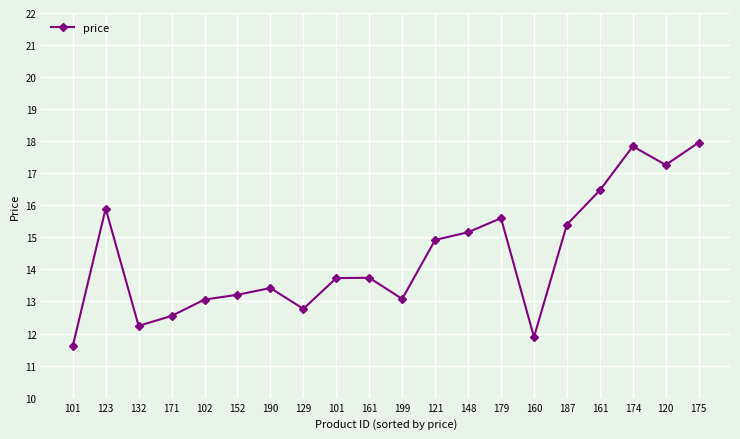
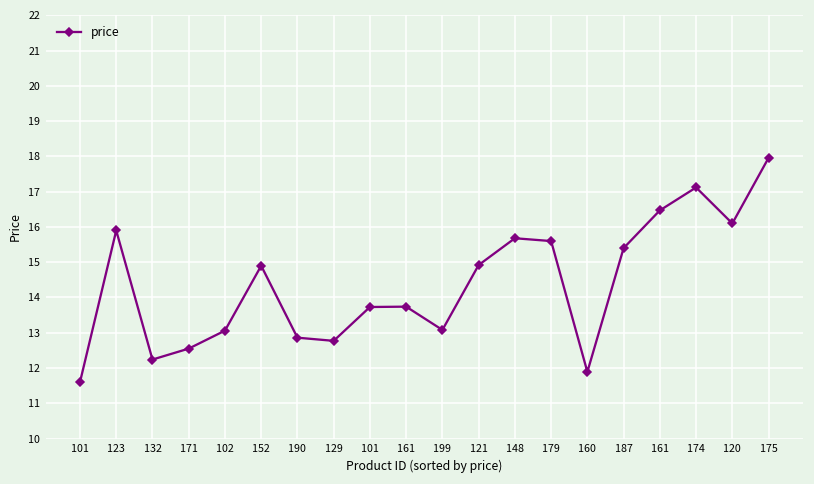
152: 13.2 -> 14.9
190: 13.4 -> 12.9
148: 15.2 -> 15.7
174: 17.8 -> 17.1
120: 17.3 -> 16.1
